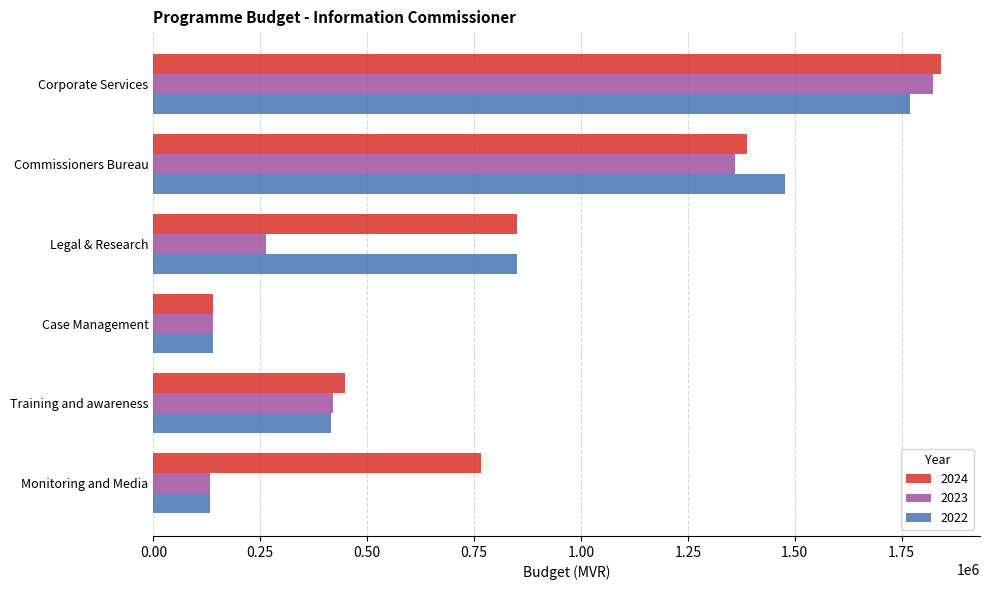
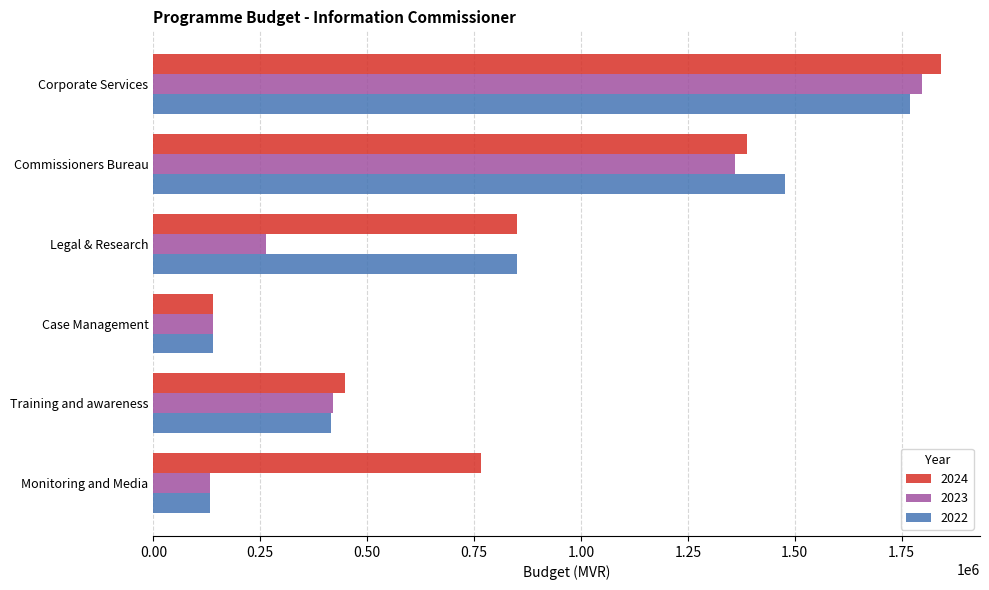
2023, Corporate Services: 1820000 -> 1800000
